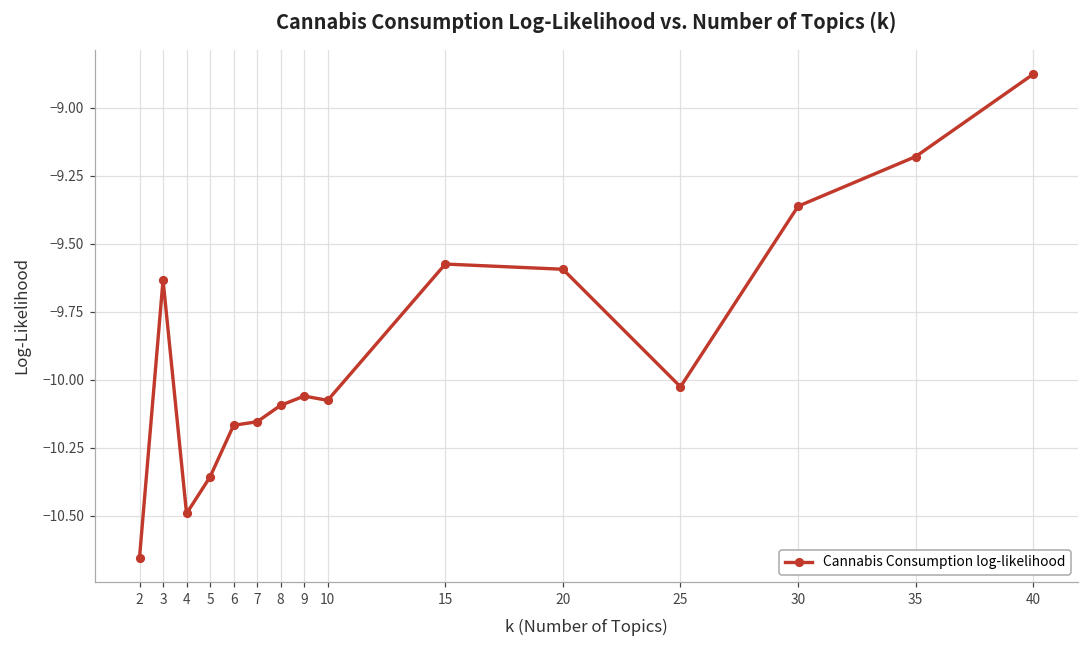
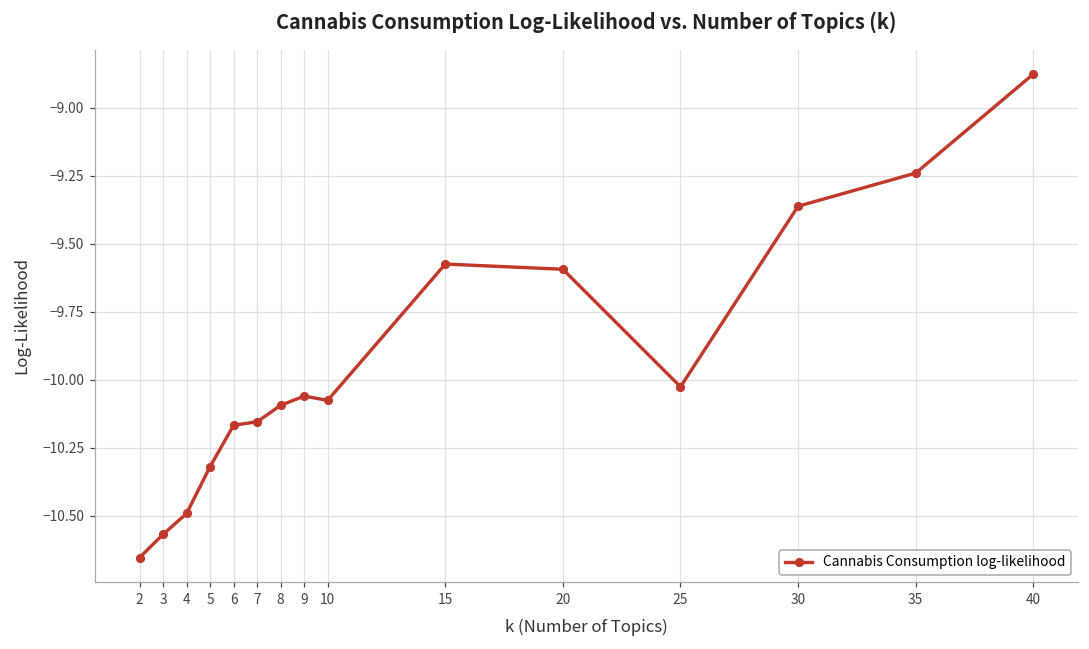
3: -9.63 -> -10.57
5: -10.36 -> -10.32
35: -9.18 -> -9.24
